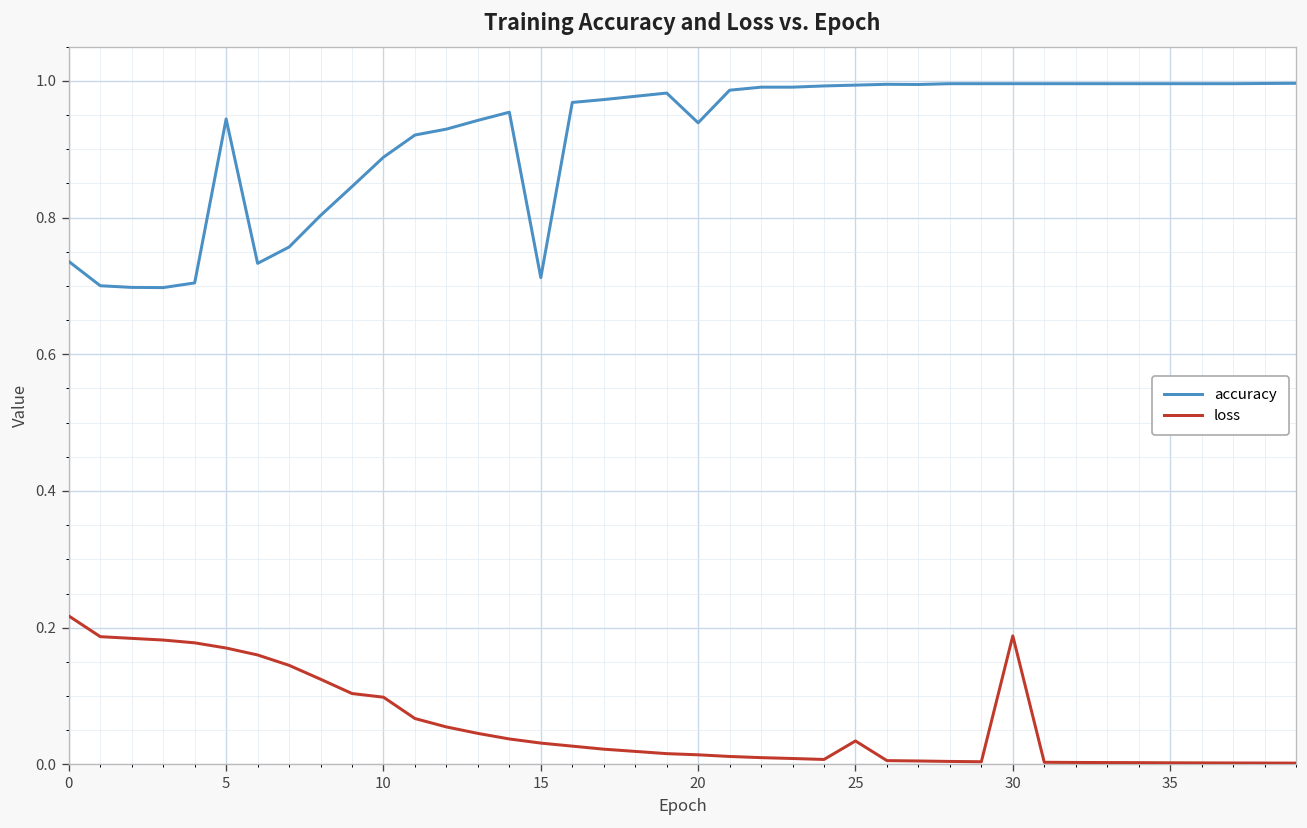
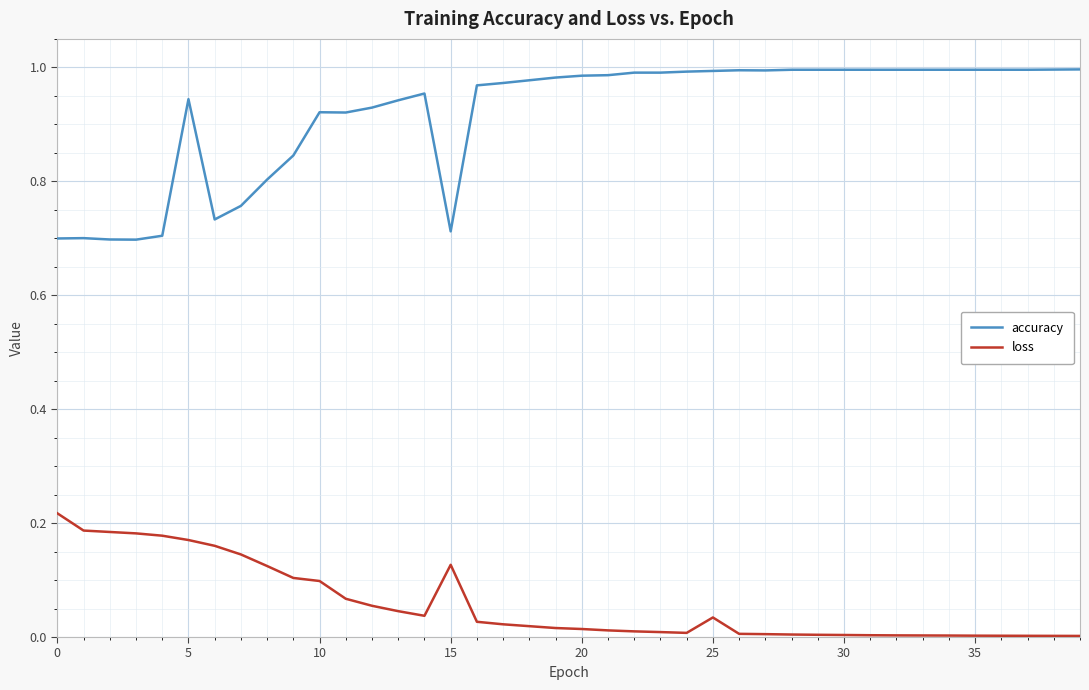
accuracy, 0: 0.74 -> 0.70
accuracy, 10: 0.89 -> 0.92
loss, 15: 0.03 -> 0.13
accuracy, 20: 0.94 -> 0.99
loss, 30: 0.19 -> 0.00
